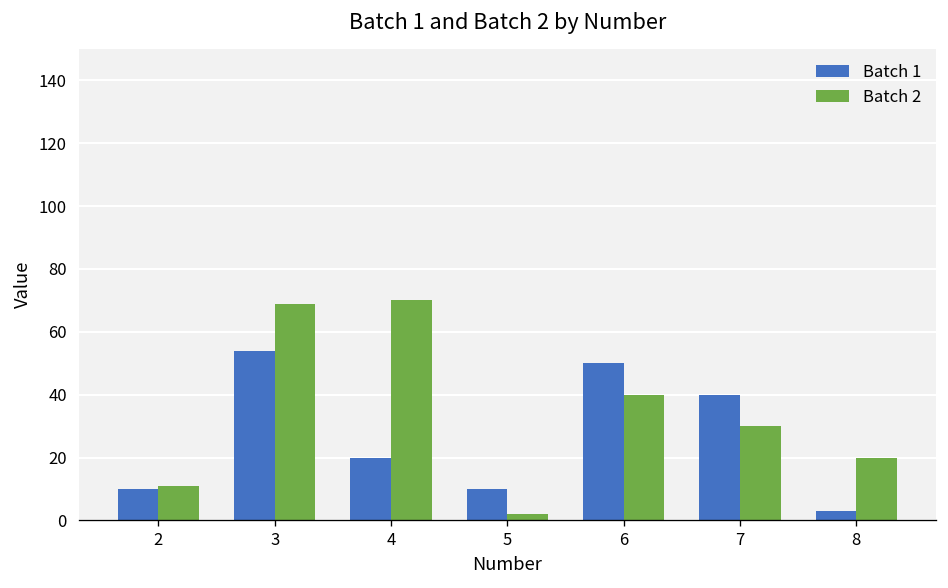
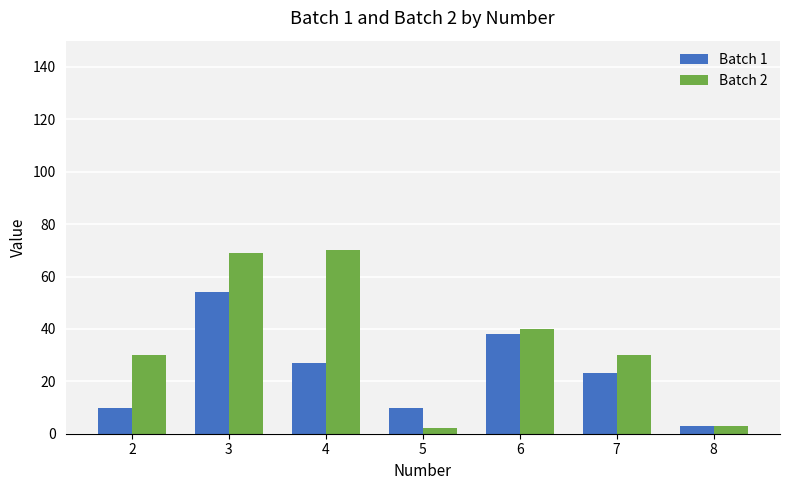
Batch 2, 2: 11 -> 30
Batch 1, 4: 20 -> 27
Batch 1, 6: 50 -> 38
Batch 1, 7: 40 -> 23
Batch 2, 8: 20 -> 3
